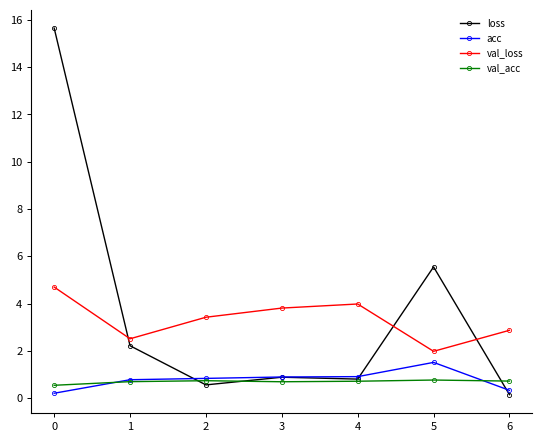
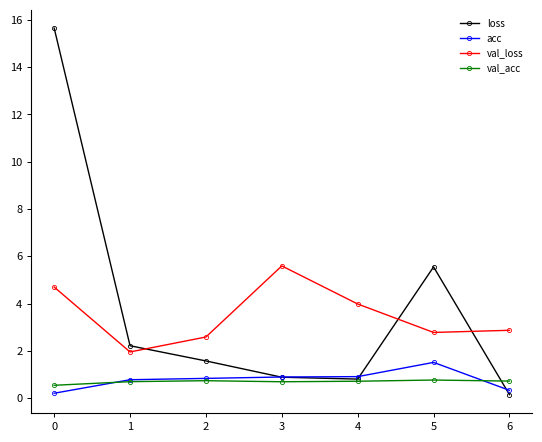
val_loss, 1: 2.5 -> 2.0
loss, 2: 0.6 -> 1.6
val_loss, 2: 3.4 -> 2.6
val_loss, 3: 3.8 -> 5.6
val_loss, 5: 2.0 -> 2.8
